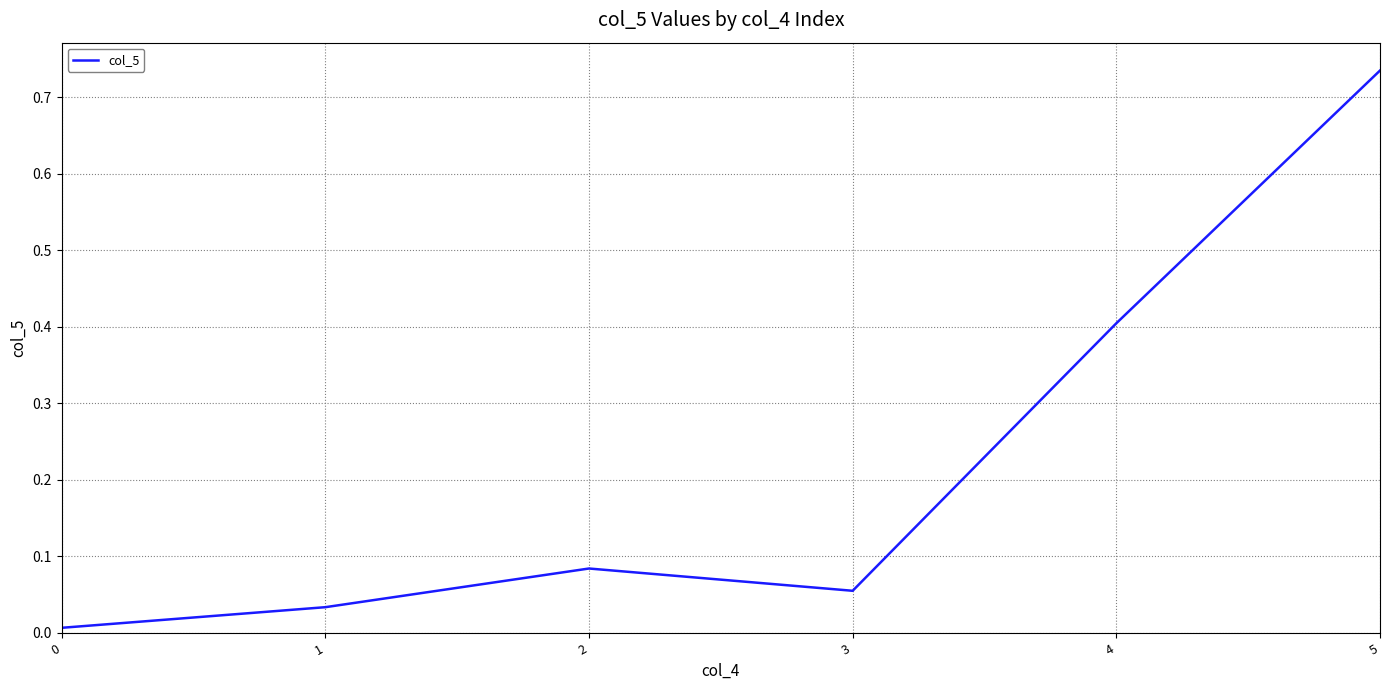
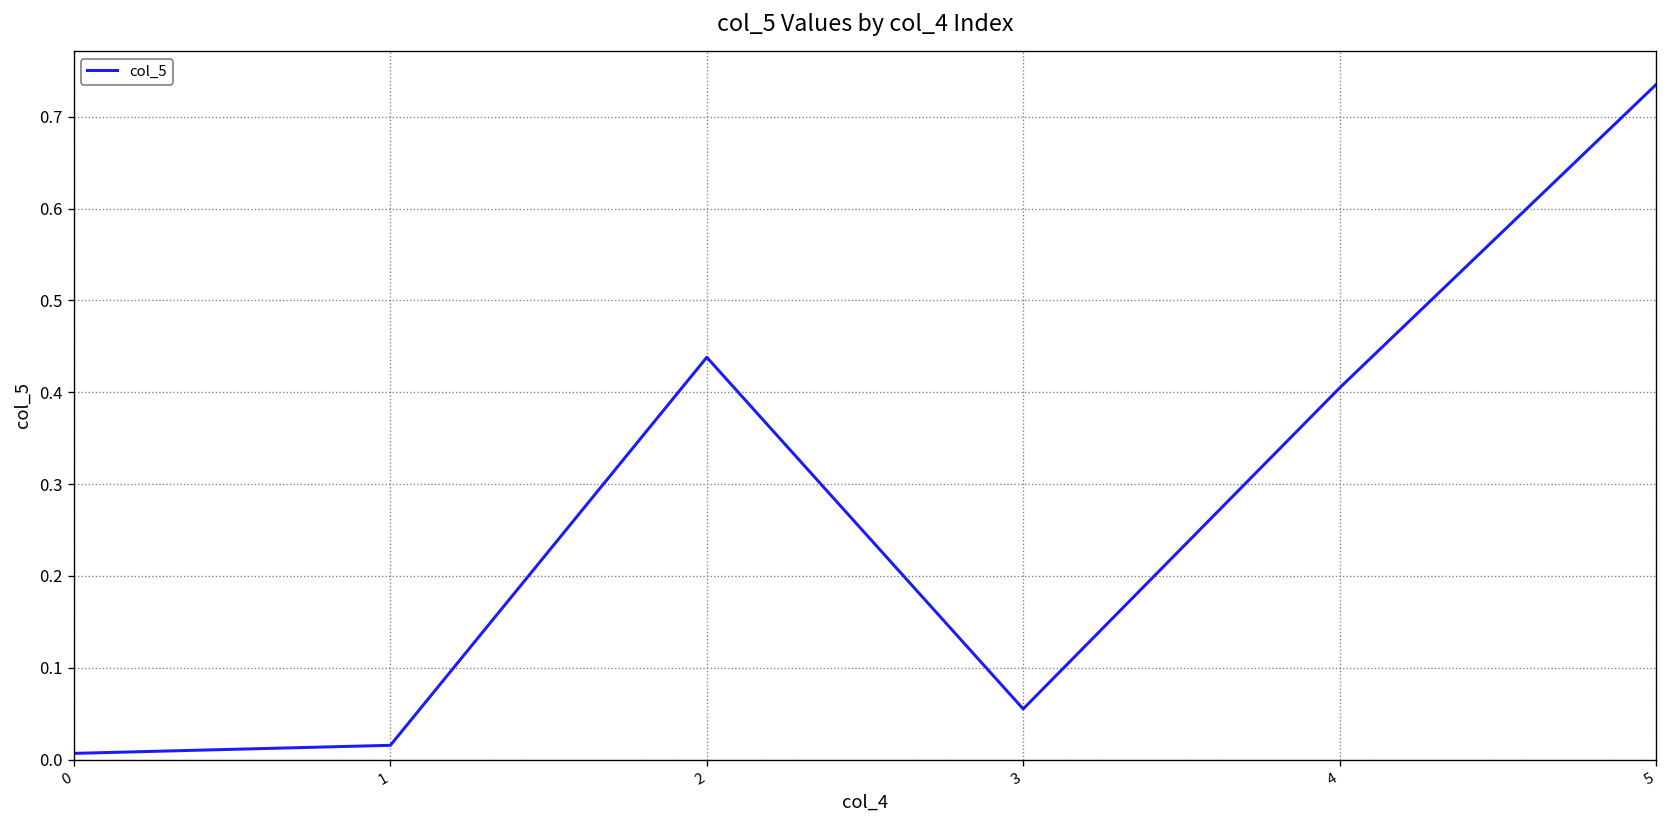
1: 0.03 -> 0.02
2: 0.08 -> 0.44
